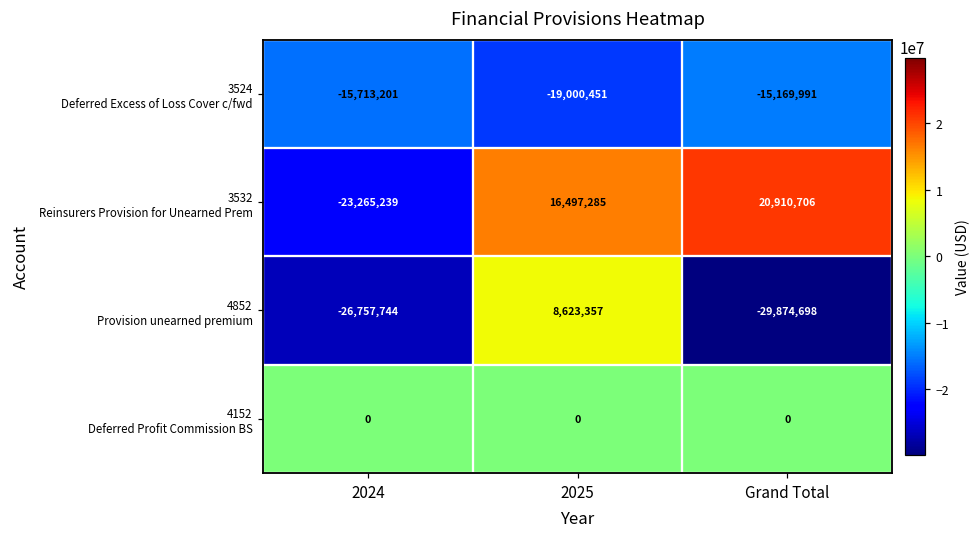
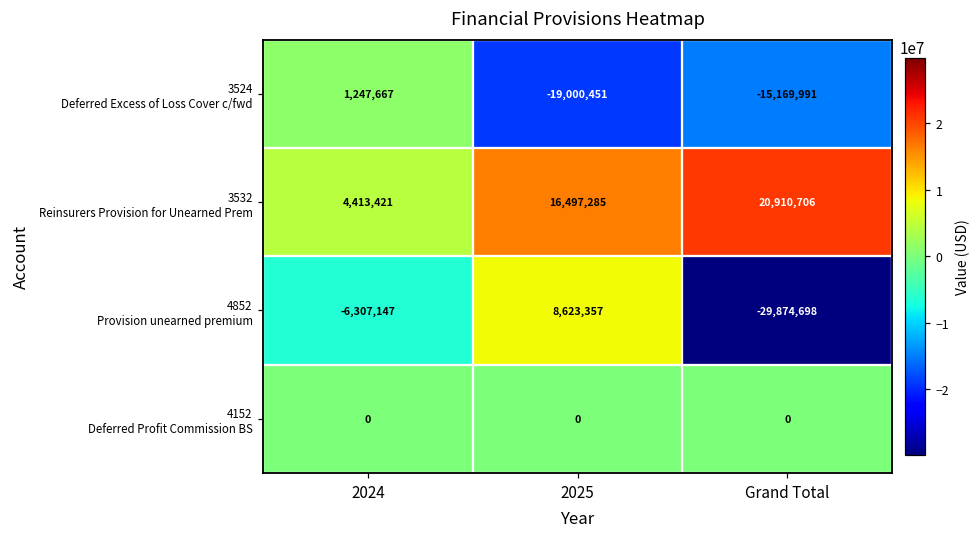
3524 Deferred Excess of Loss Cover c/fwd, 2024: -15,713,201 -> 1,247,667
3532 Reinsurers Provision for Unearned Prem, 2024: -23,265,239 -> 4,413,421
4852 Provision unearned premium, 2024: -26,757,744 -> -6,307,147
